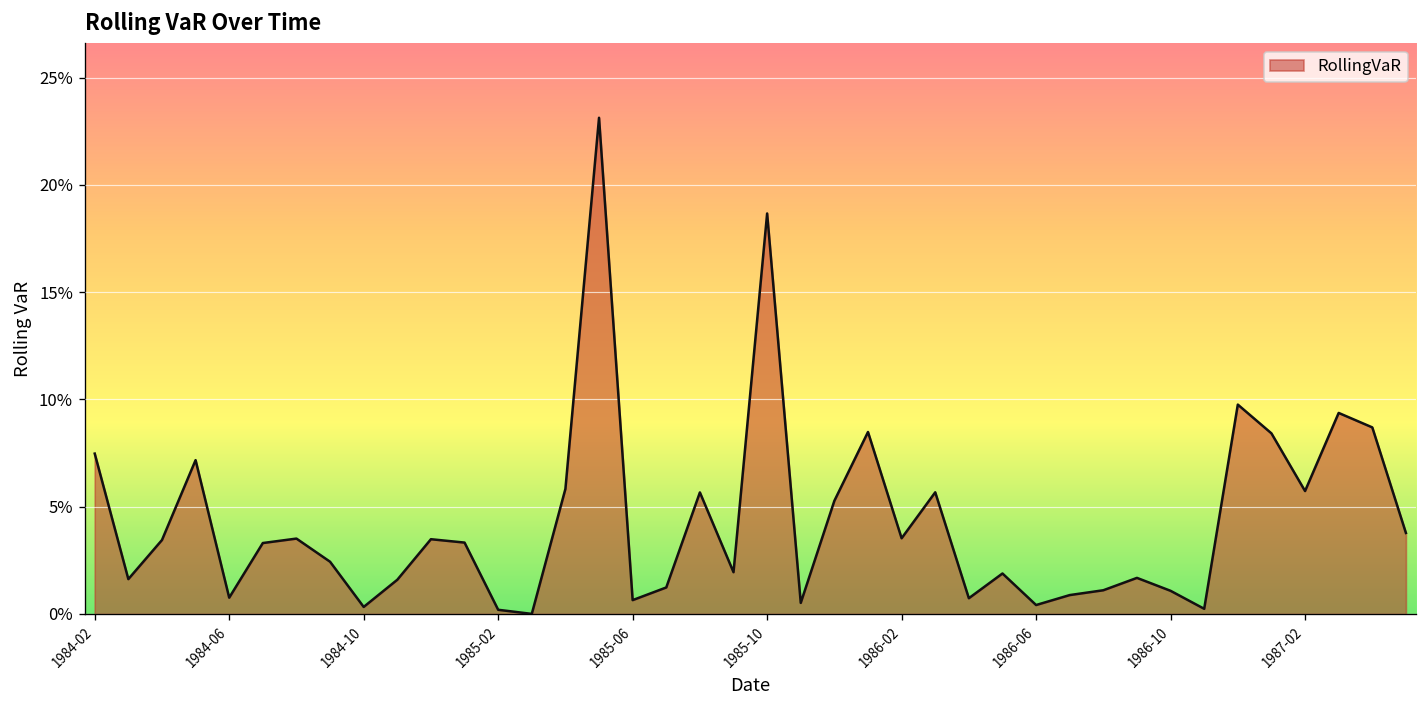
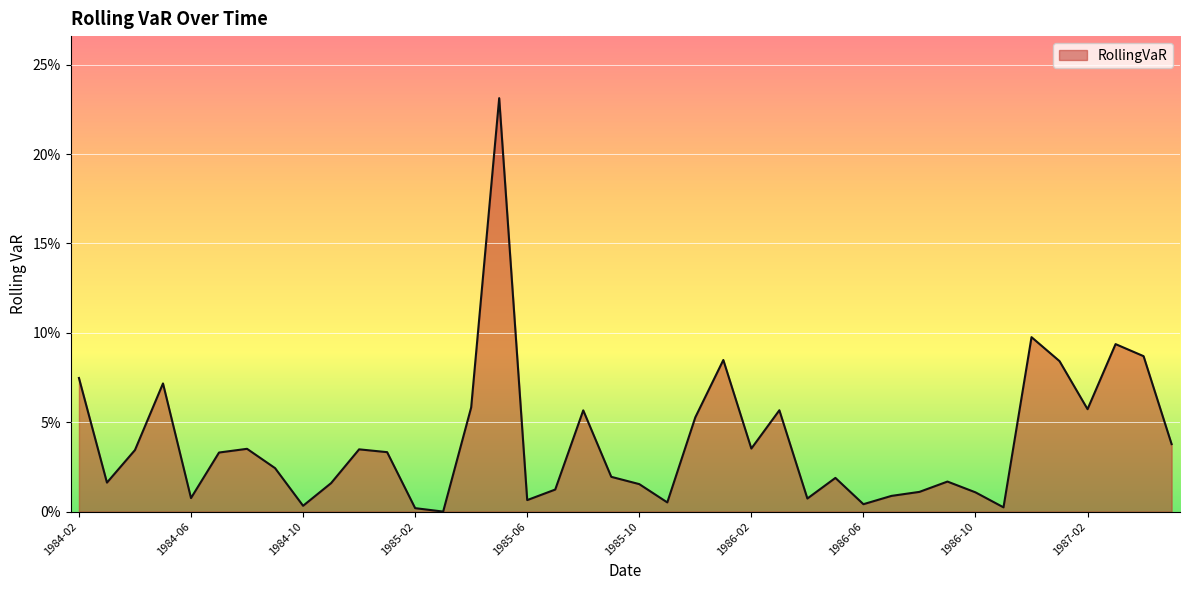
1985-10: 18.7% -> 1.5%
